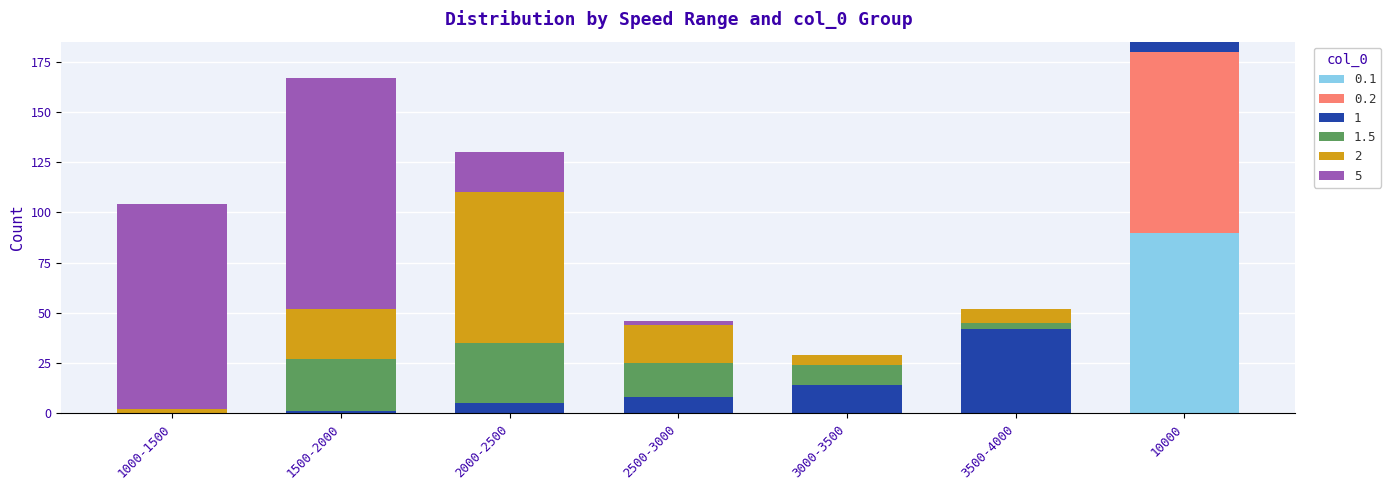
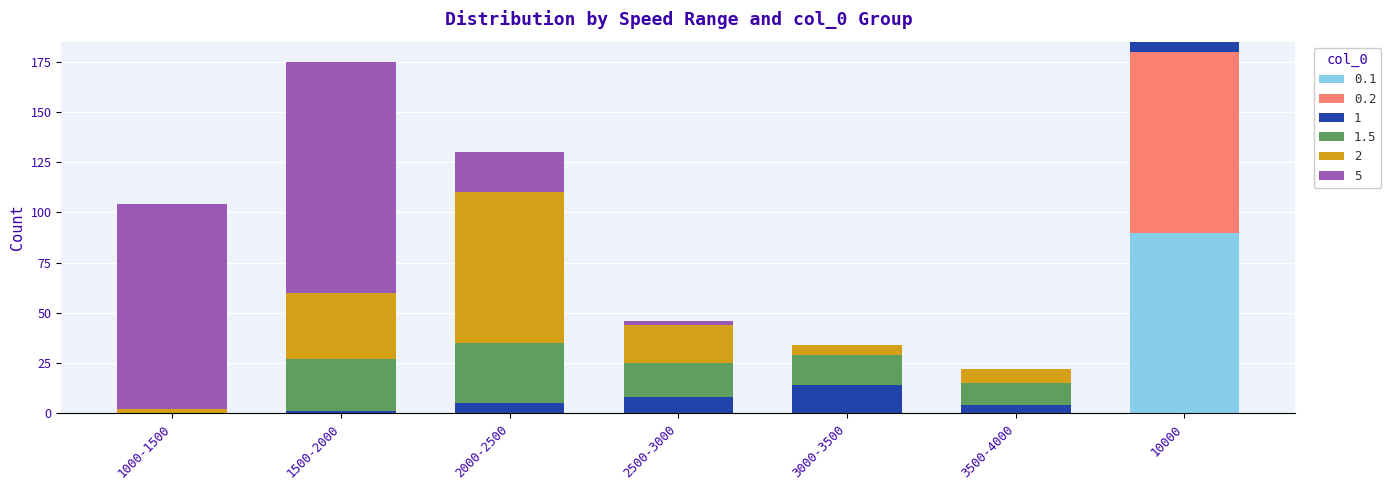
2, 1500-2000: 25 -> 33
1.5, 3000-3500: 10 -> 15
1, 3500-4000: 42 -> 4
1.5, 3500-4000: 3 -> 11
